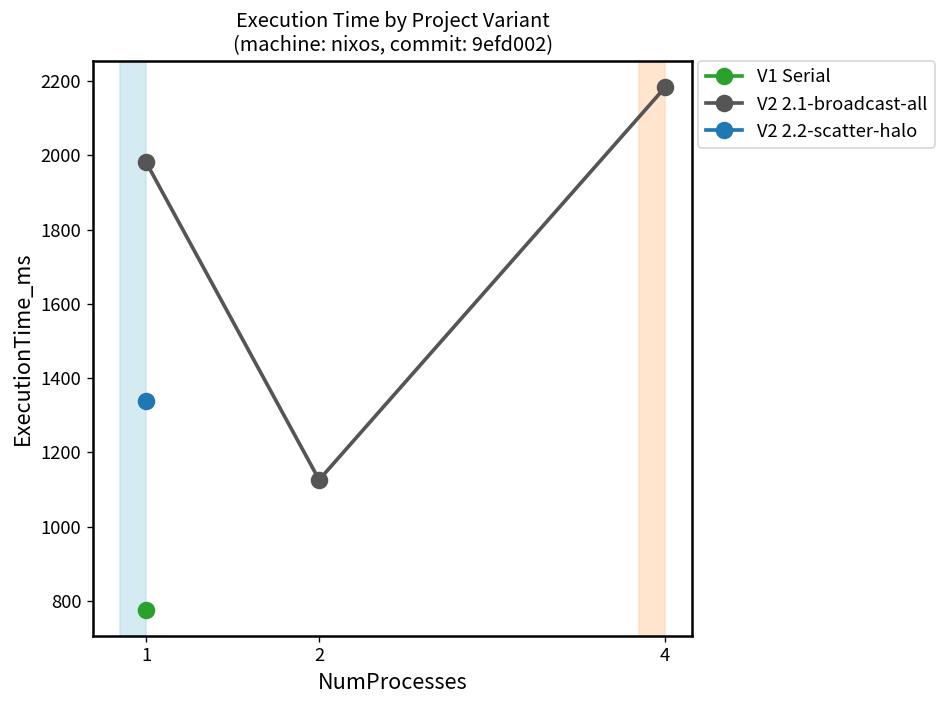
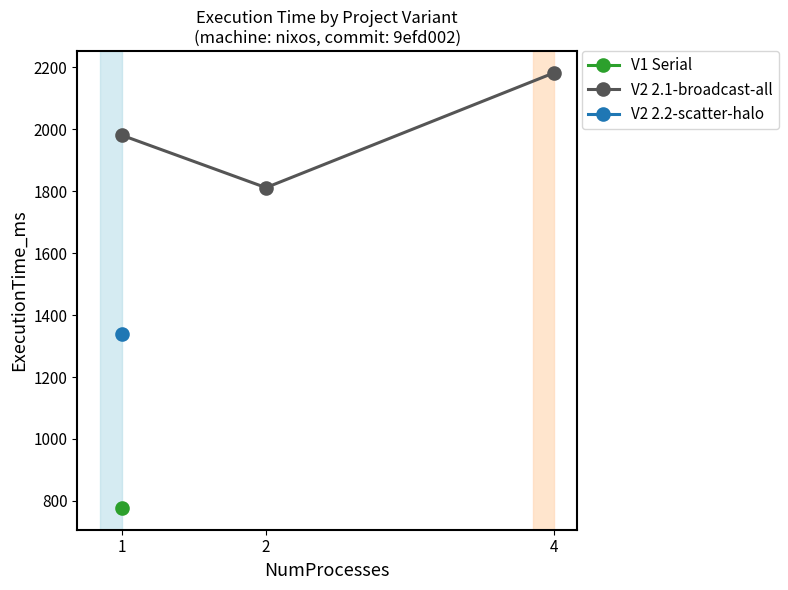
V2 2.1-broadcast-all, 2: 1130 -> 1810
